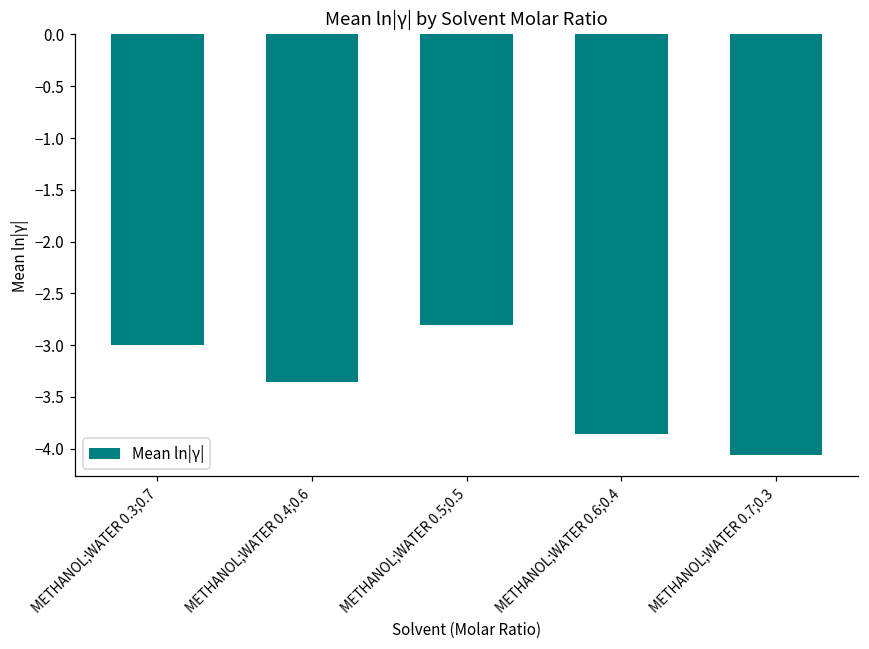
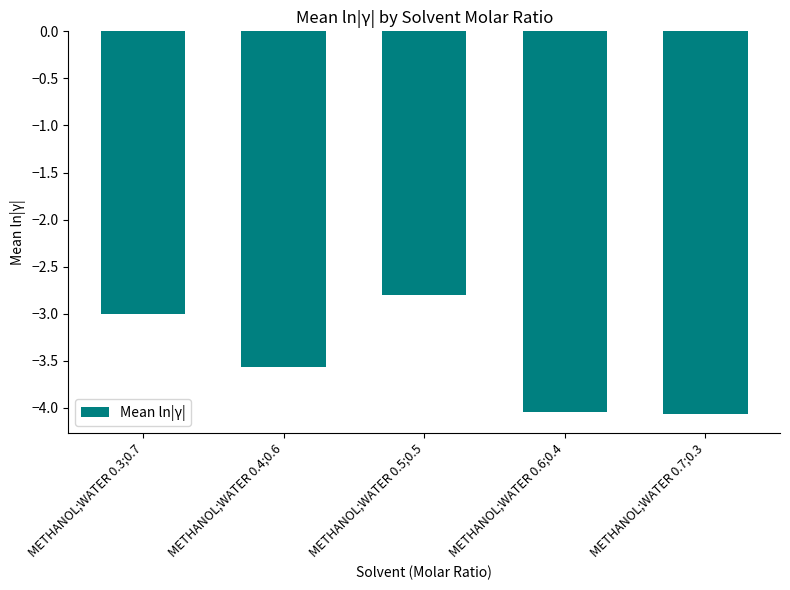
METHANOL;WATER 0.4;0.6: -3.4 -> -3.6
METHANOL;WATER 0.6;0.4: -3.9 -> -4.0
